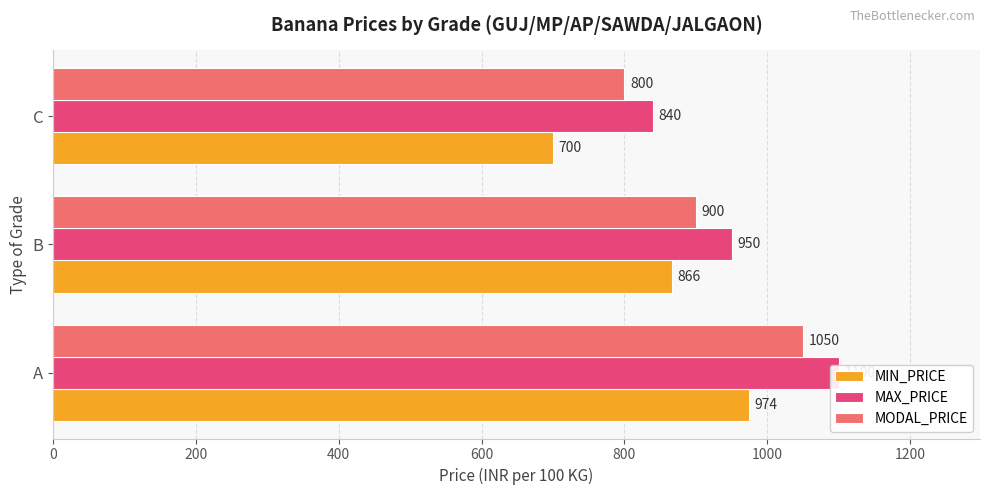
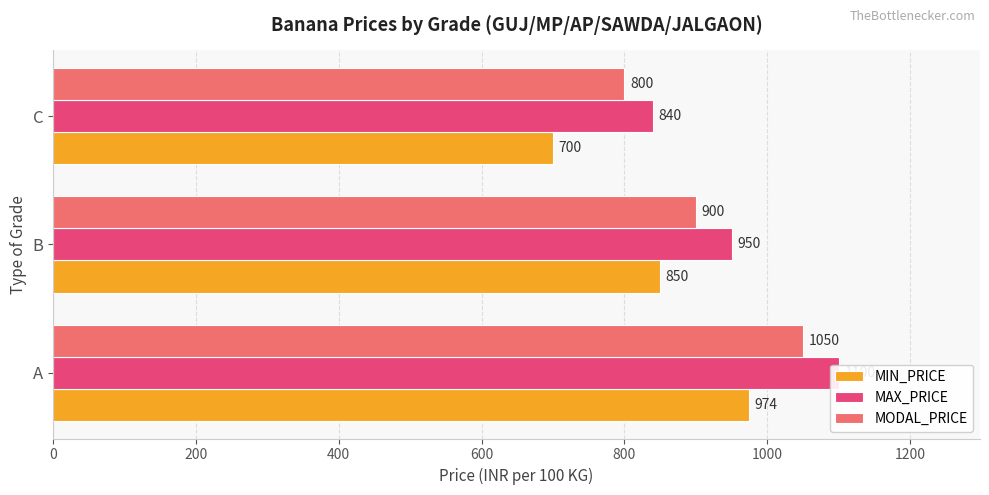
MIN_PRICE, B: 866 -> 850
